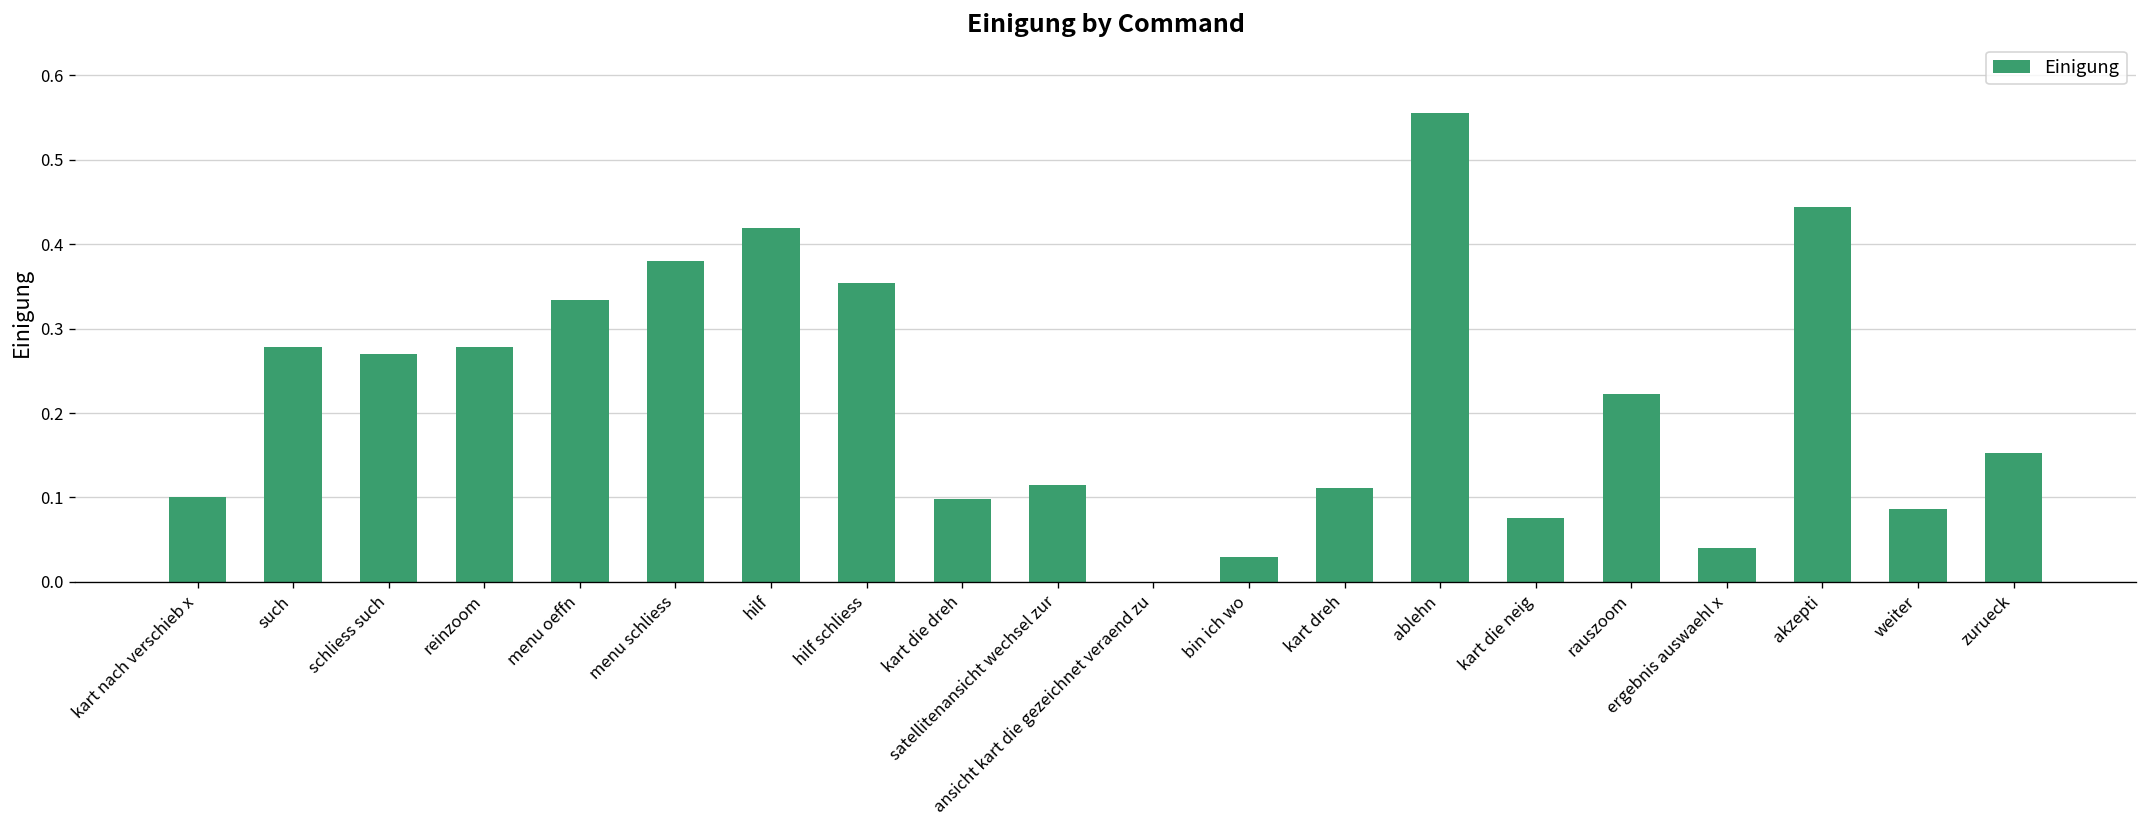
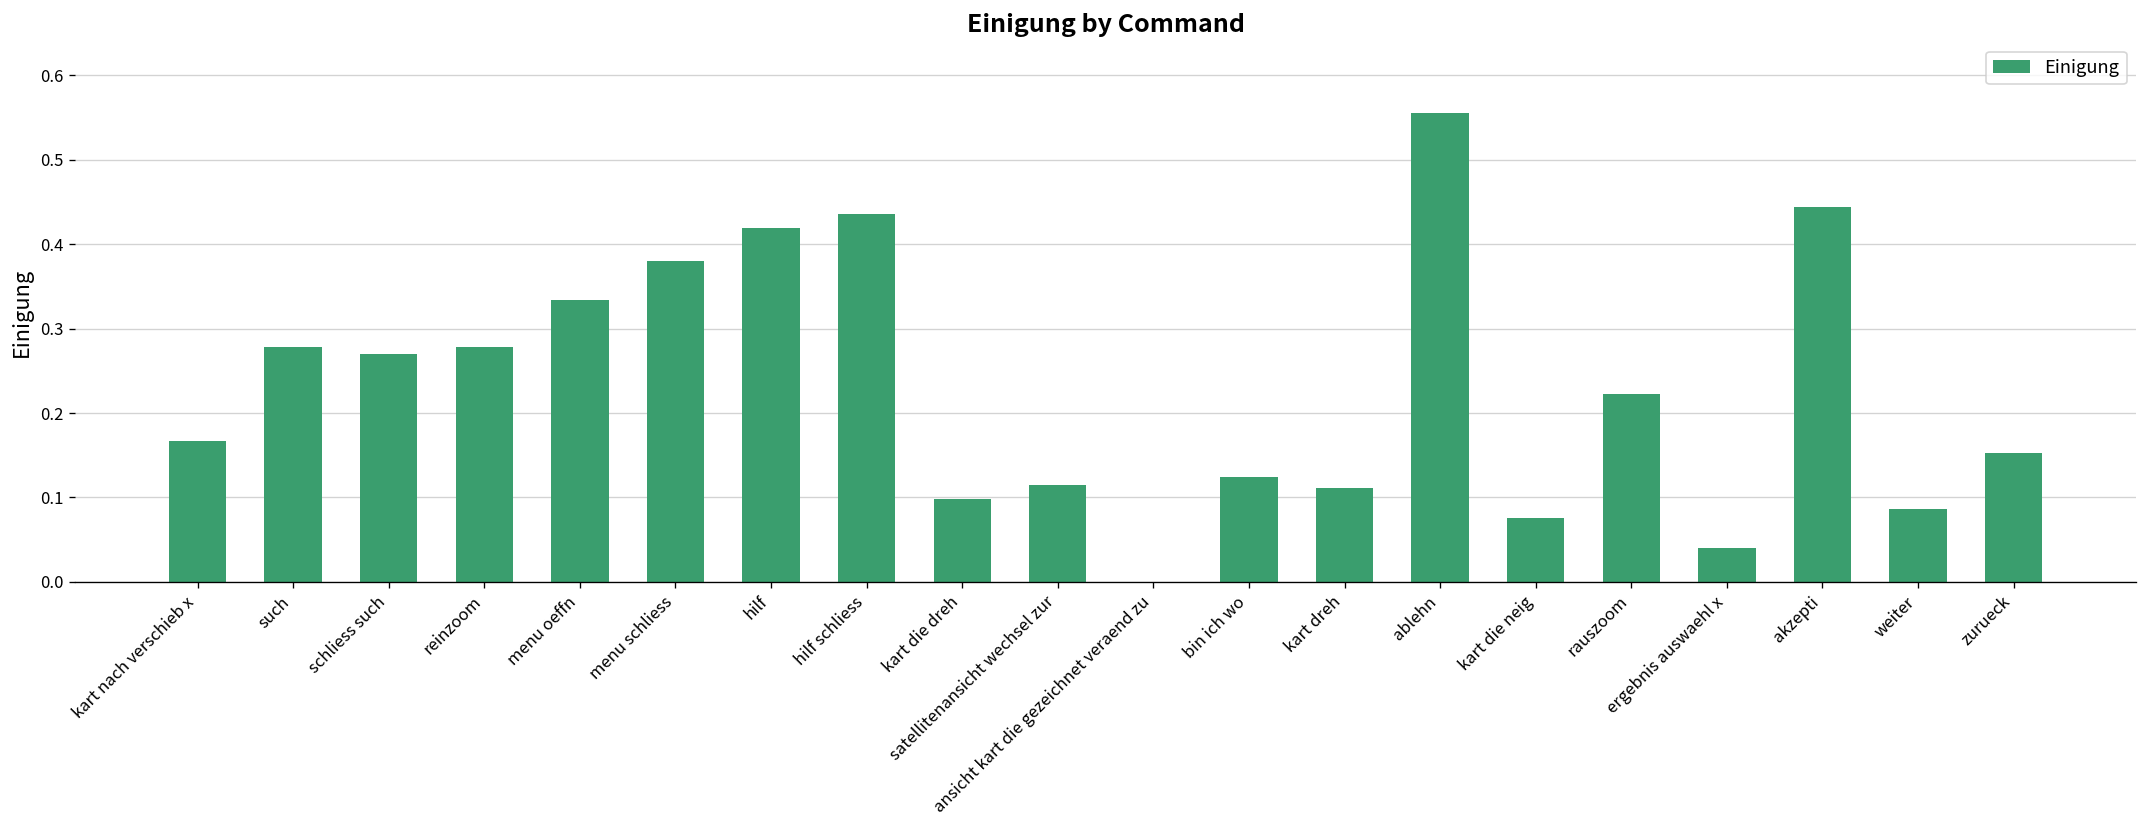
kart nach verschieb x: 0.10 -> 0.17
hilf schliess: 0.35 -> 0.44
bin ich wo: 0.03 -> 0.12
